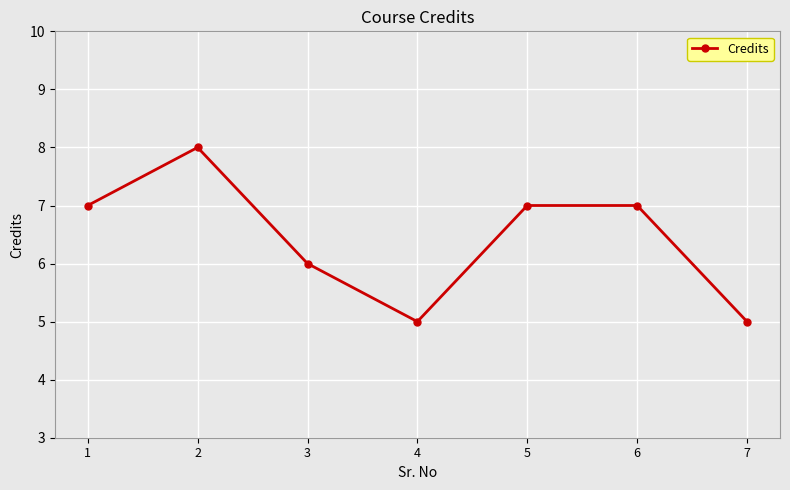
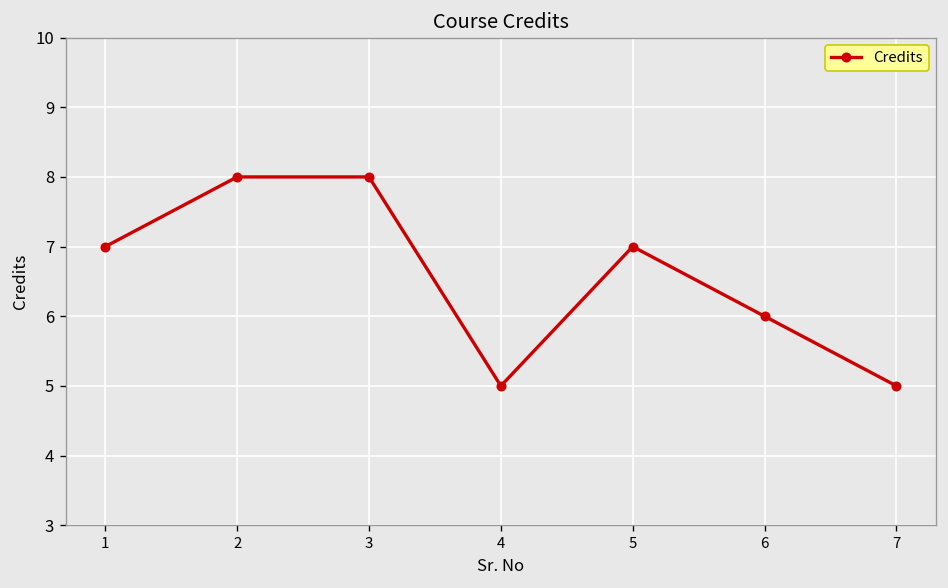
3: 6 -> 8
6: 7 -> 6
